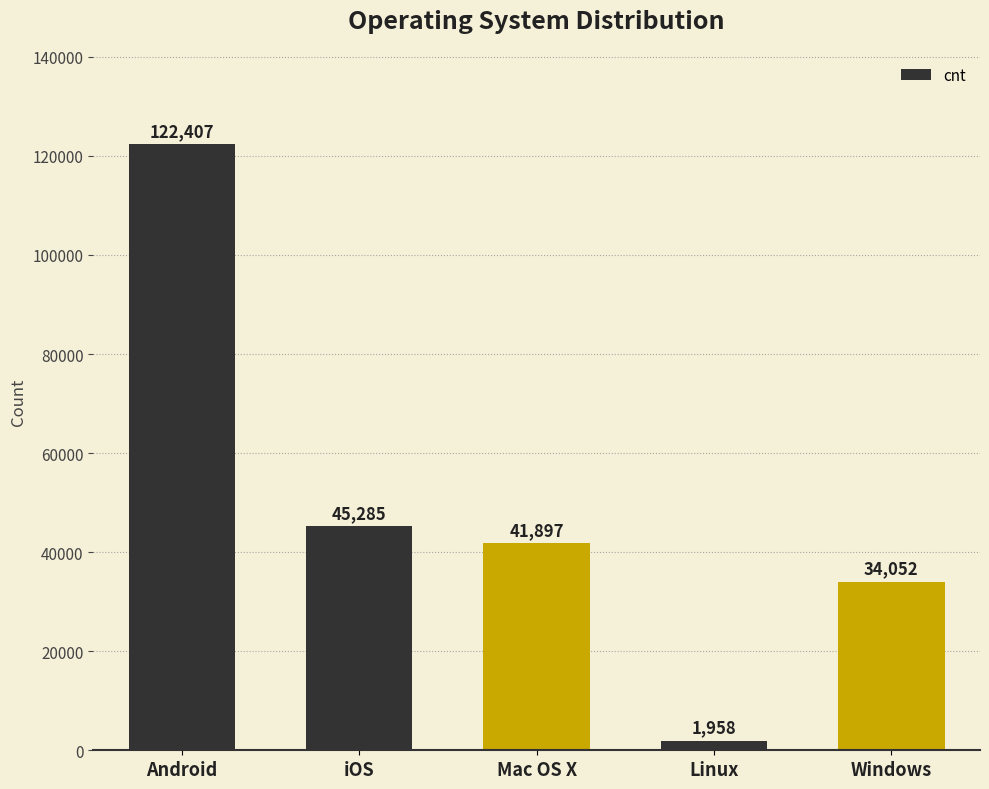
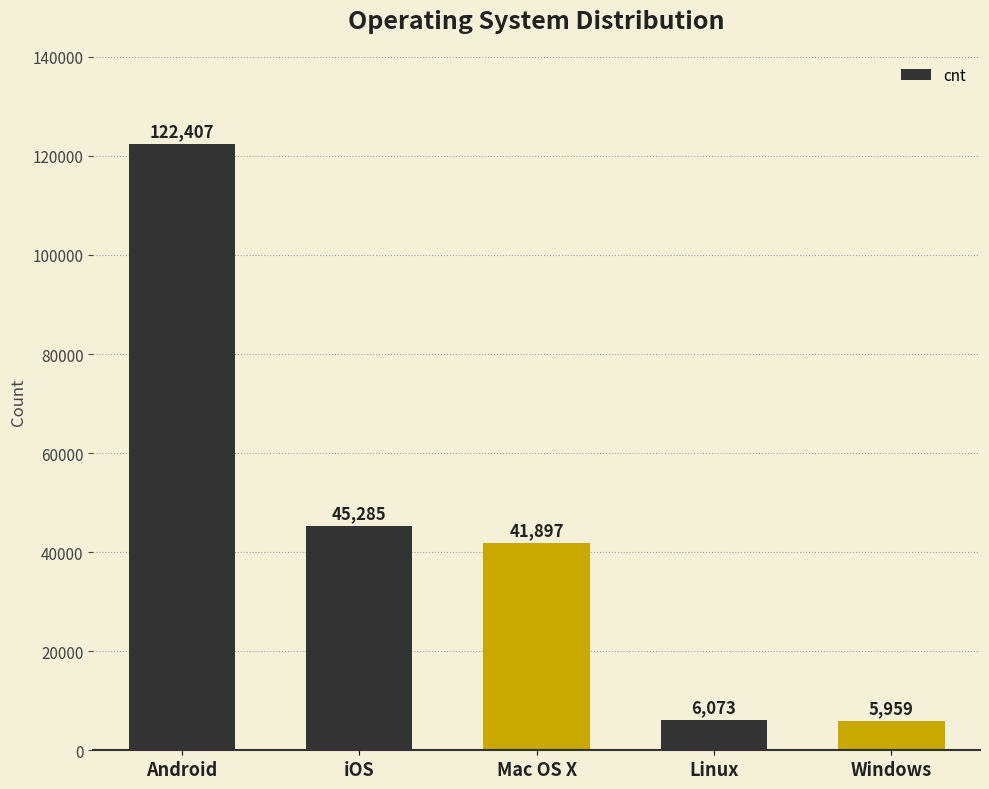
Linux: 1,958 -> 6,073
Windows: 34,052 -> 5,959
